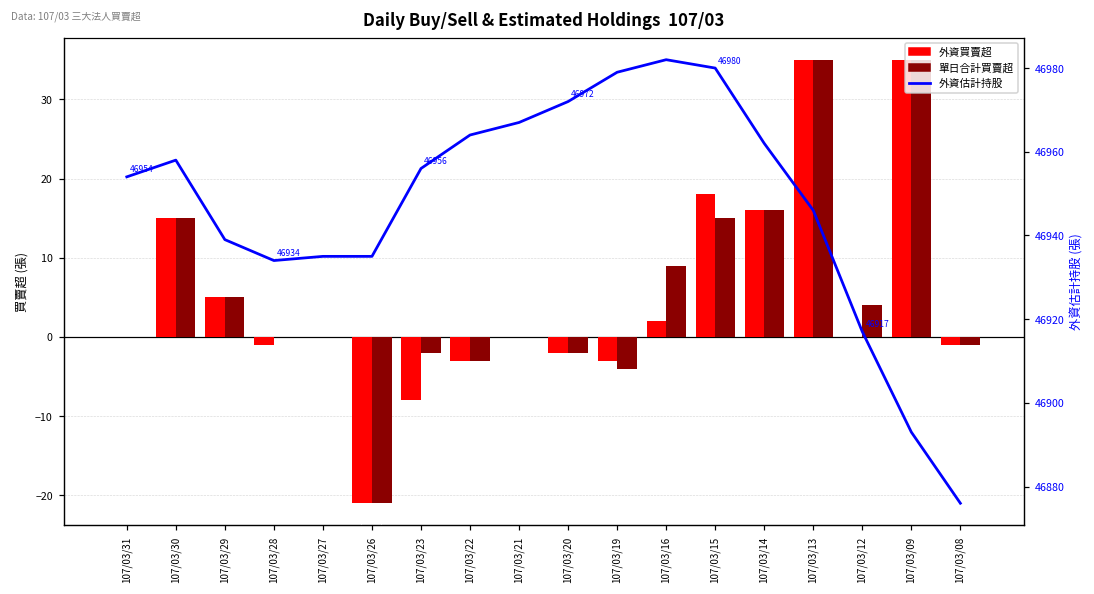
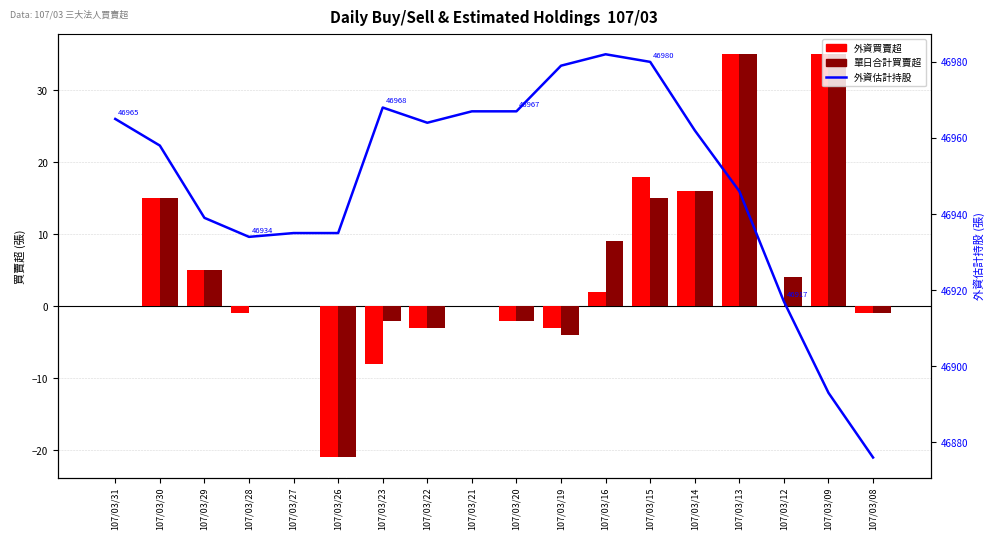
外資估計持股, 107/03/31: 46954 -> 46965
外資估計持股, 107/03/23: 46956 -> 46968
外資估計持股, 107/03/20: 46972 -> 46967
